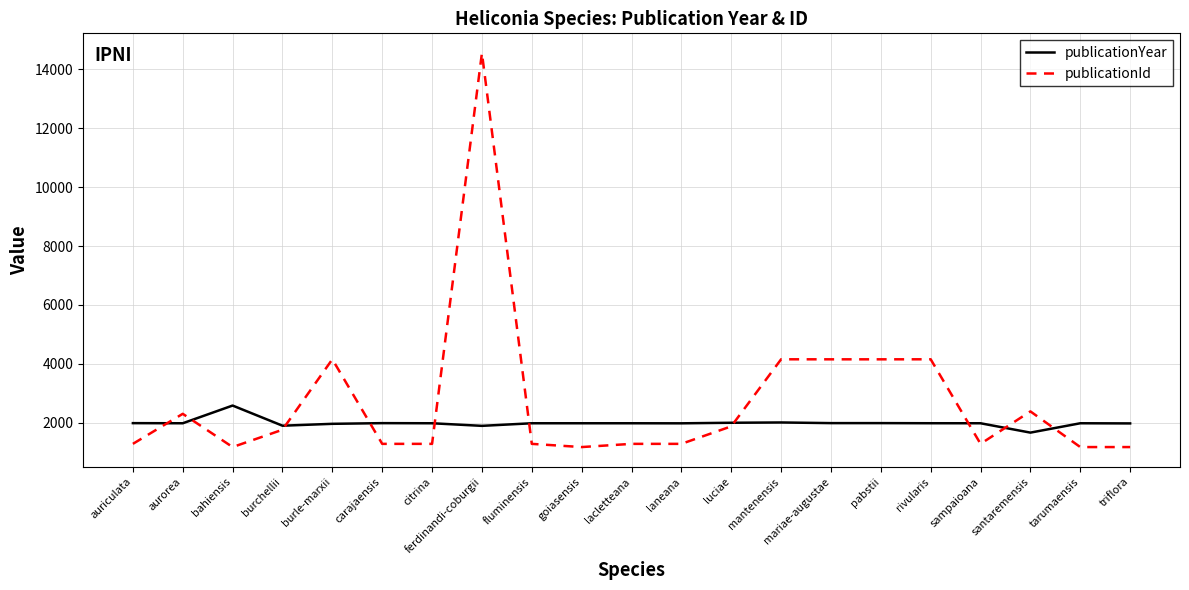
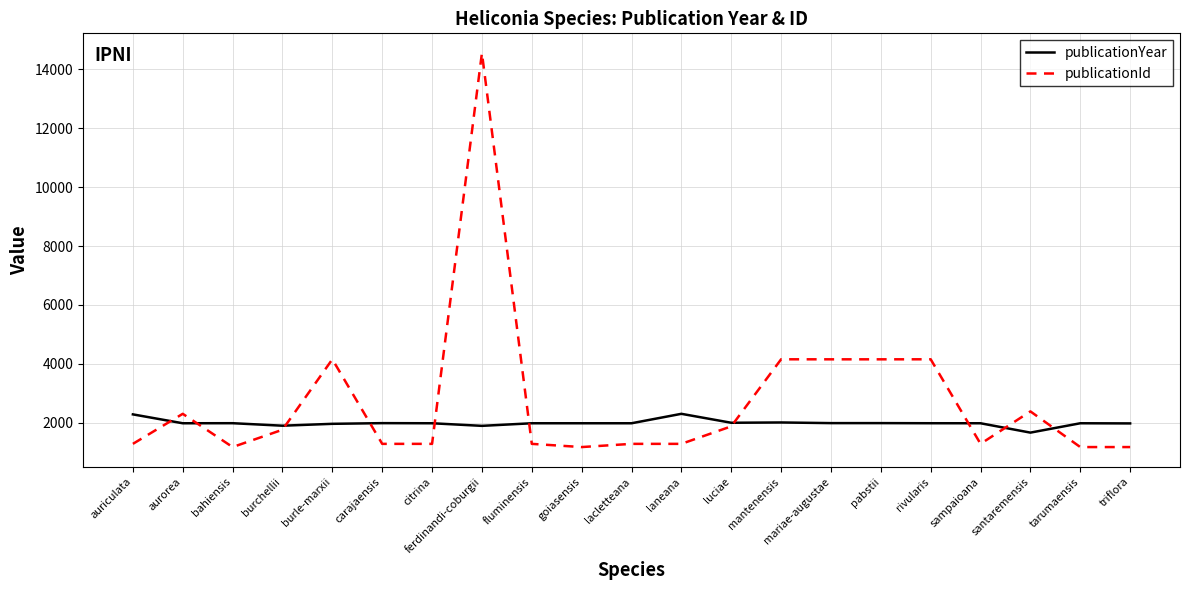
publicationYear, auriculata: 2000 -> 2300
publicationYear, bahiensis: 2600 -> 2000
publicationYear, laneana: 2000 -> 2300
